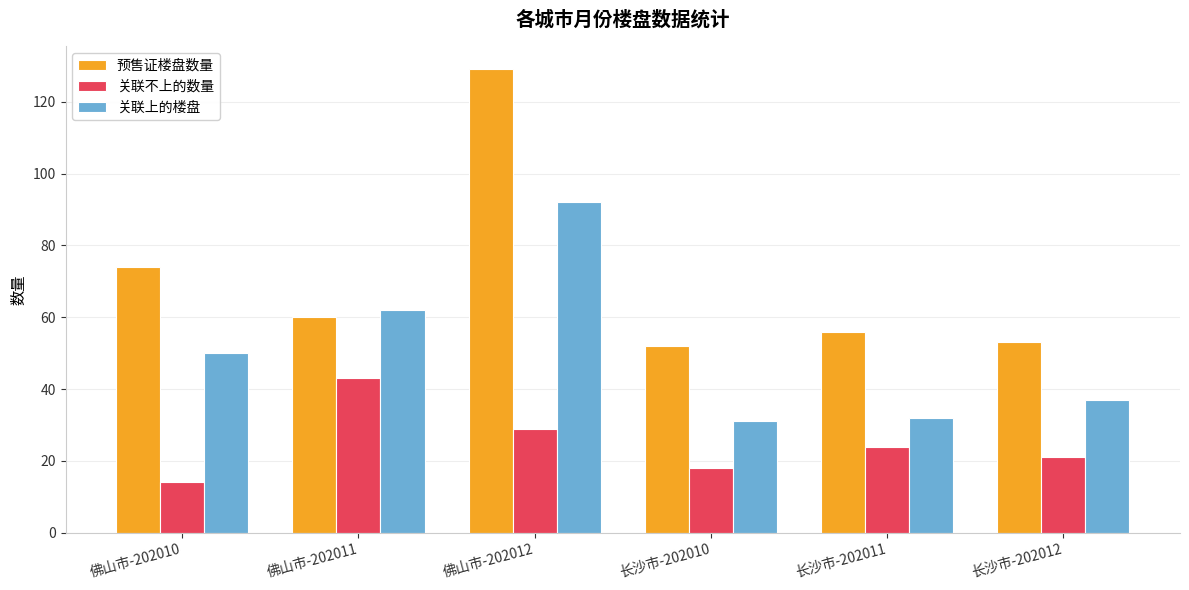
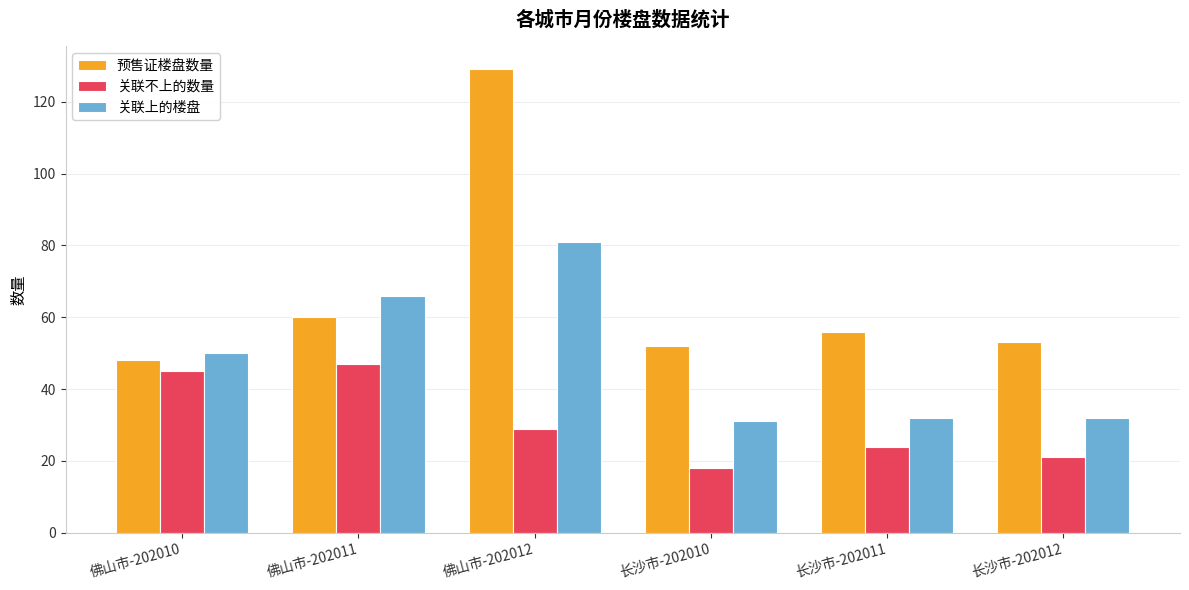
预售证楼盘数量, 佛山市-202010: 74 -> 48
关联不上的数量, 佛山市-202010: 14 -> 45
关联不上的数量, 佛山市-202011: 43 -> 47
关联上的楼盘, 佛山市-202011: 62 -> 66
关联上的楼盘, 佛山市-202012: 92 -> 81
关联上的楼盘, 长沙市-202012: 37 -> 32
